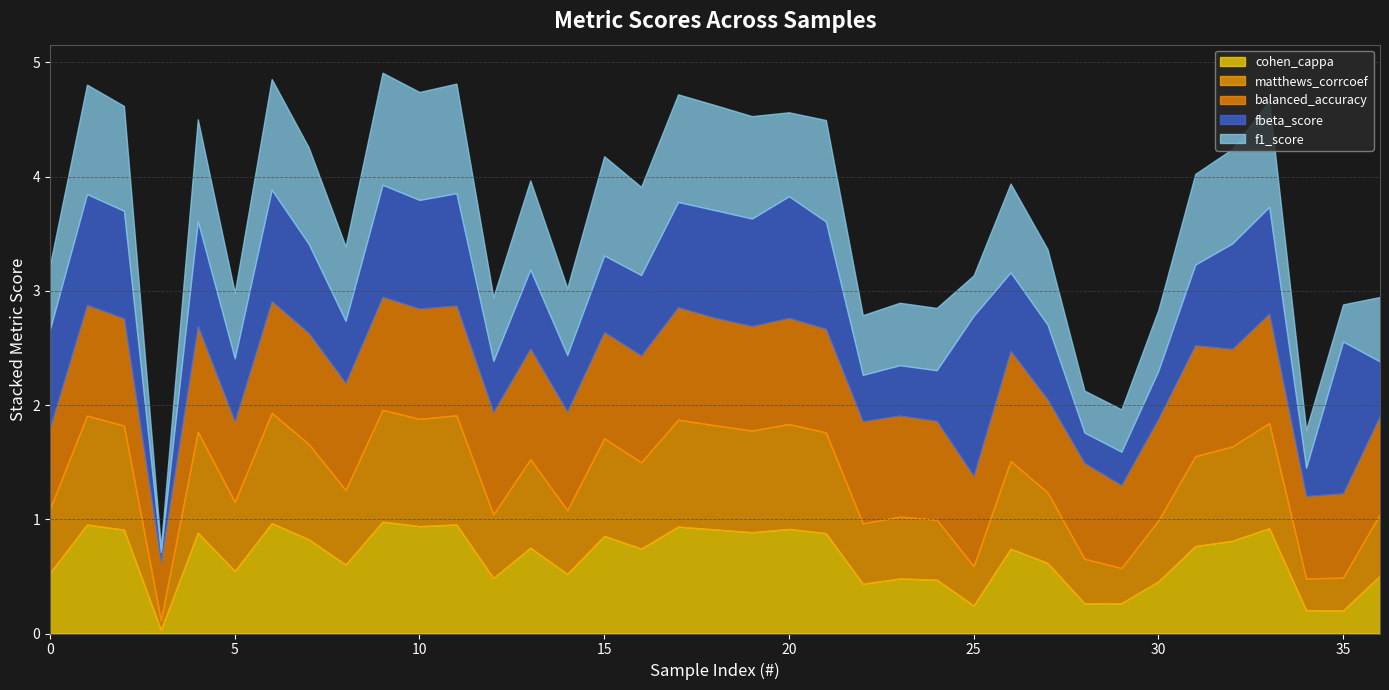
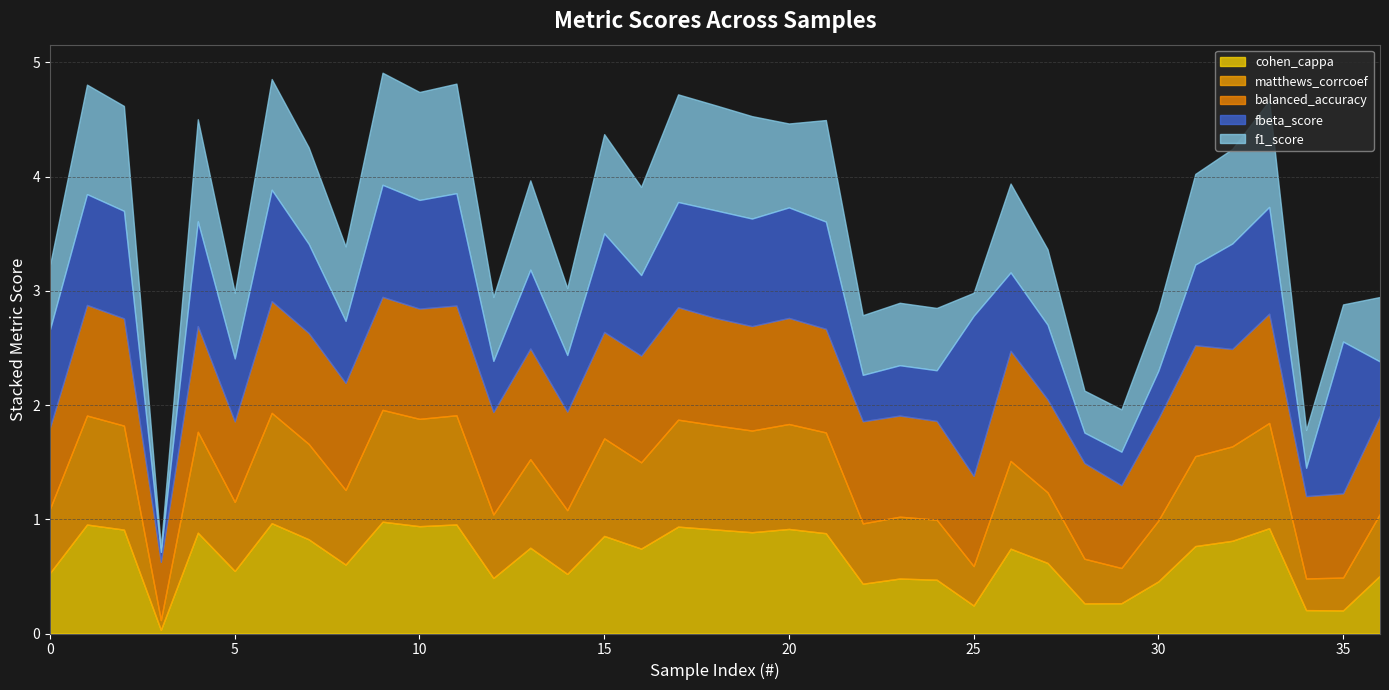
fbeta_score, 15: 0.67 -> 0.86
fbeta_score, 20: 1.07 -> 0.97
f1_score, 25: 0.35 -> 0.20
